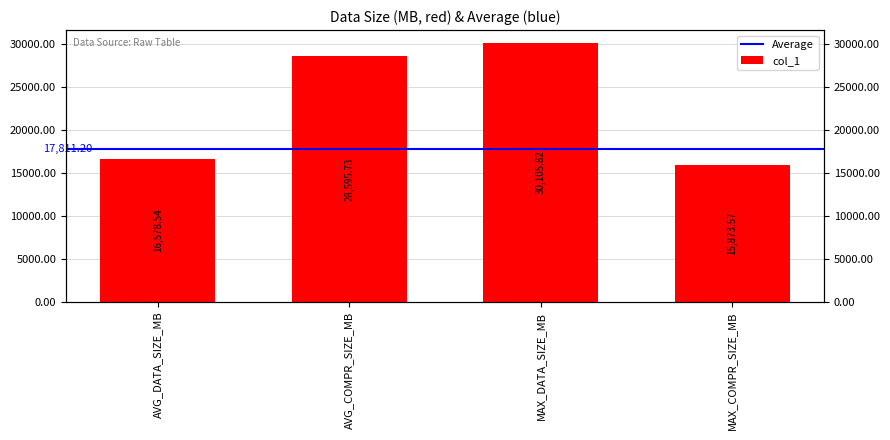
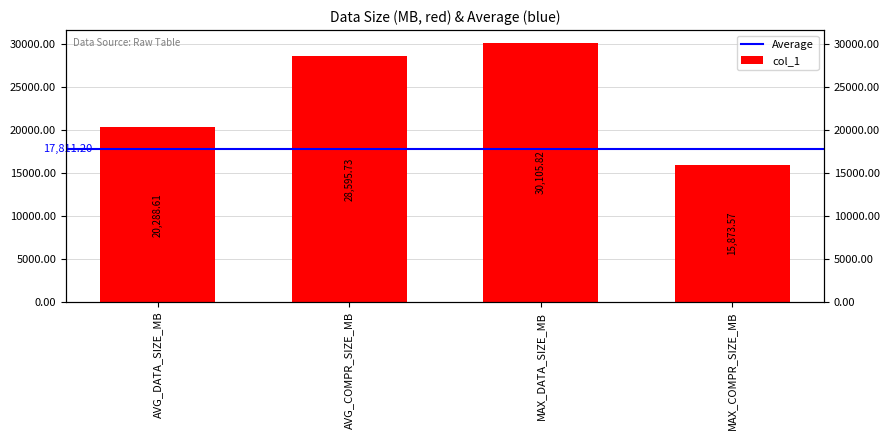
AVG_DATA_SIZE_MB: 16,578.54 -> 20,288.61
